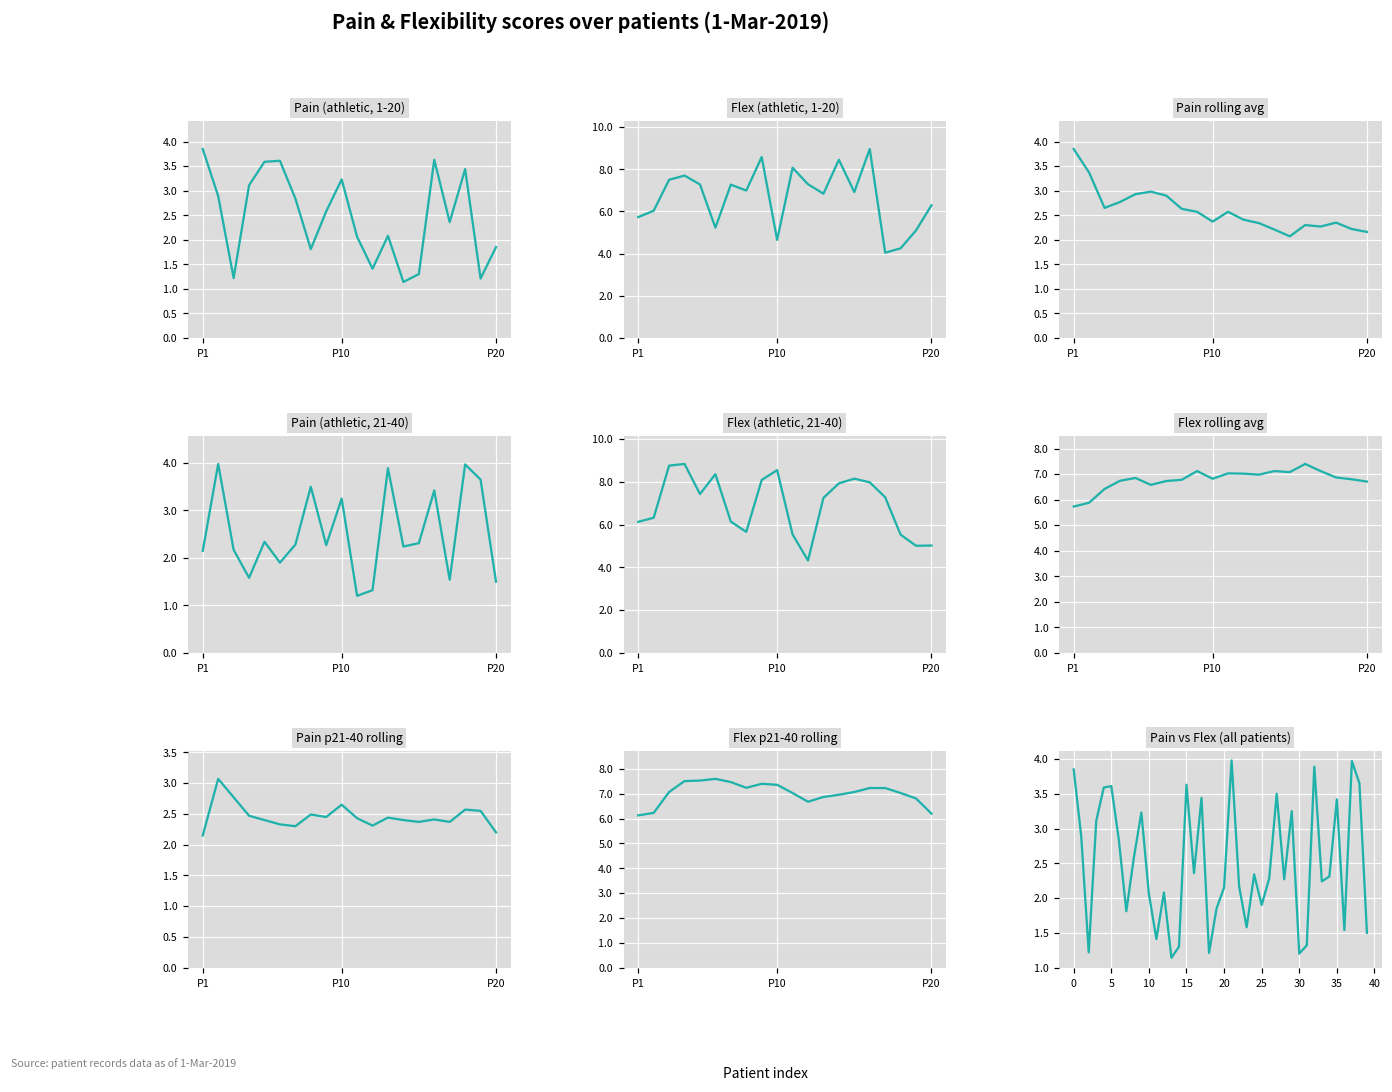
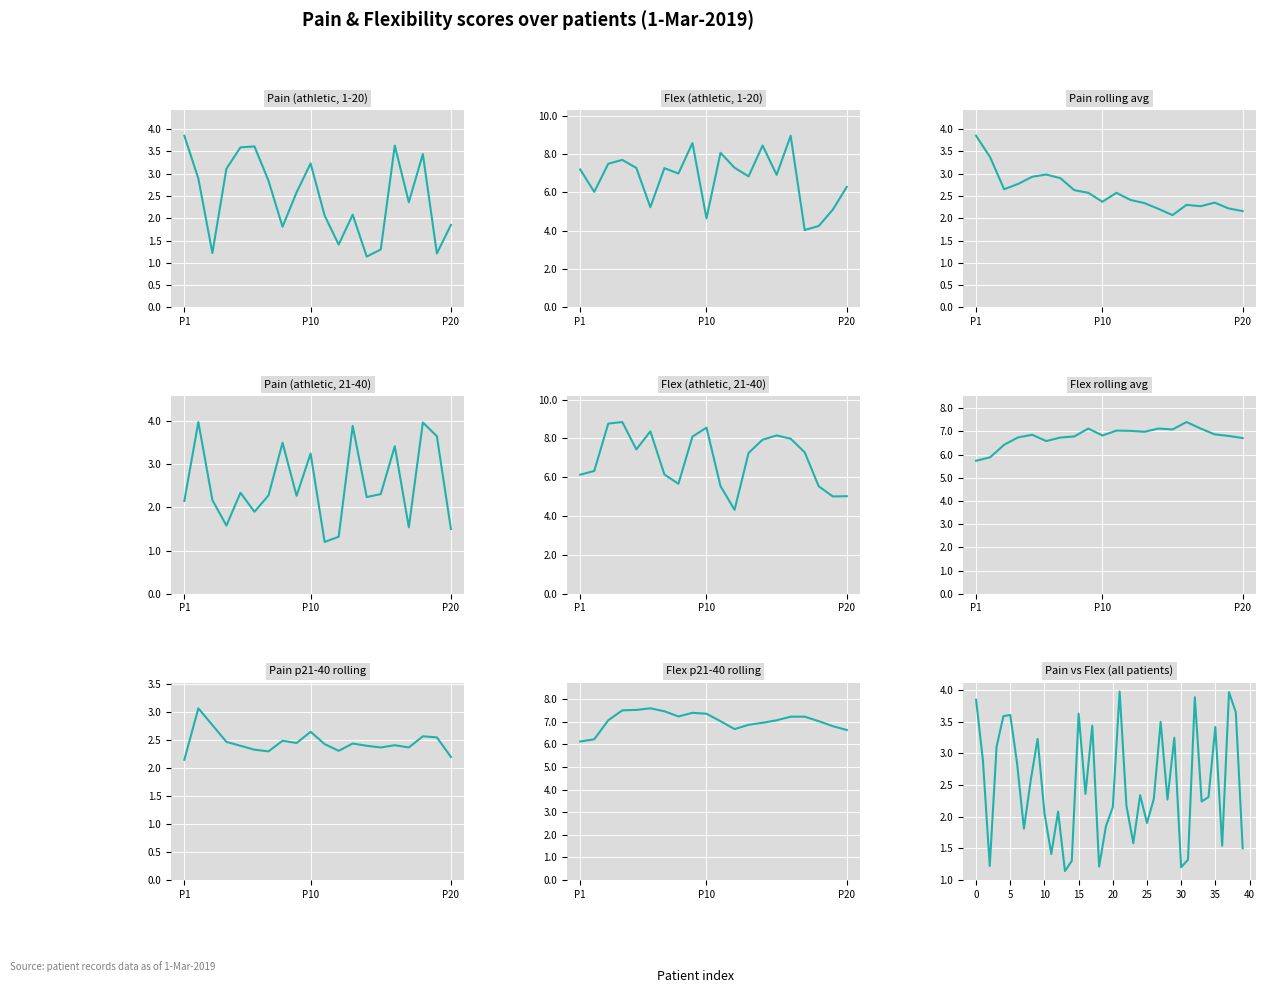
Flex (athletic, 1-20), P1: 5.7 -> 7.2
Flex p21-40 rolling, P20: 6.2 -> 6.6
